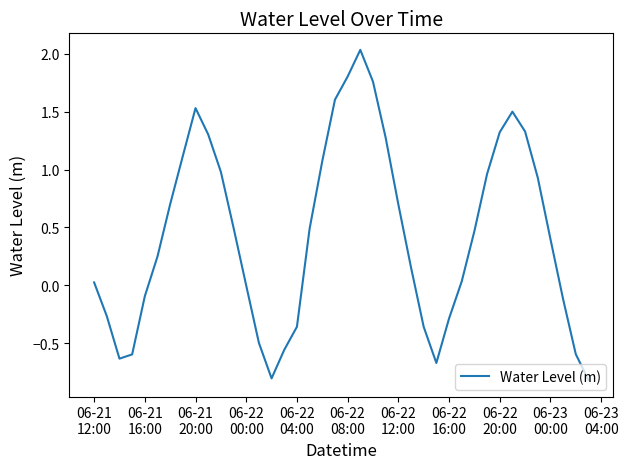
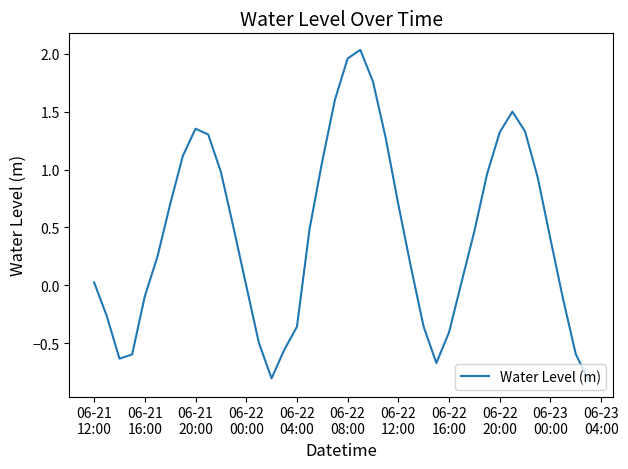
06-21 20:00: 1.53 -> 1.35
06-22 08:00: 1.80 -> 1.96
06-22 16:00: -0.29 -> -0.40
